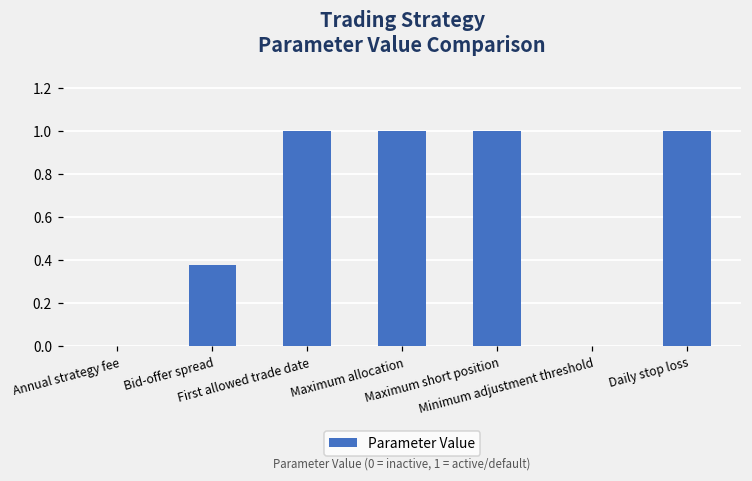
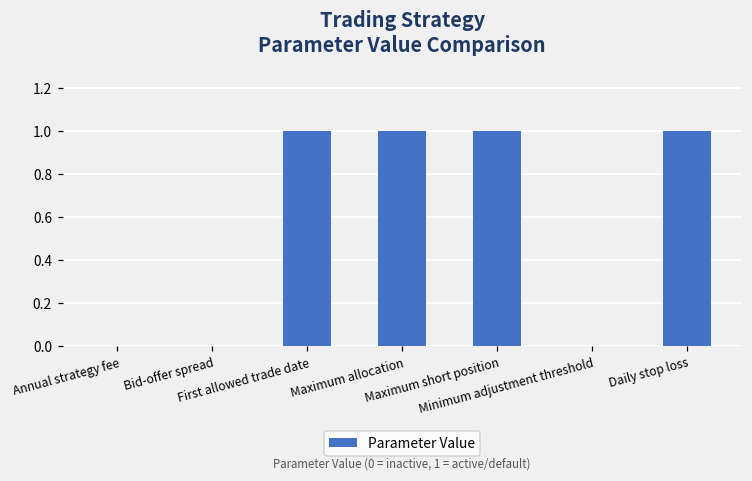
Bid-offer spread: 0.38 -> 0.00
